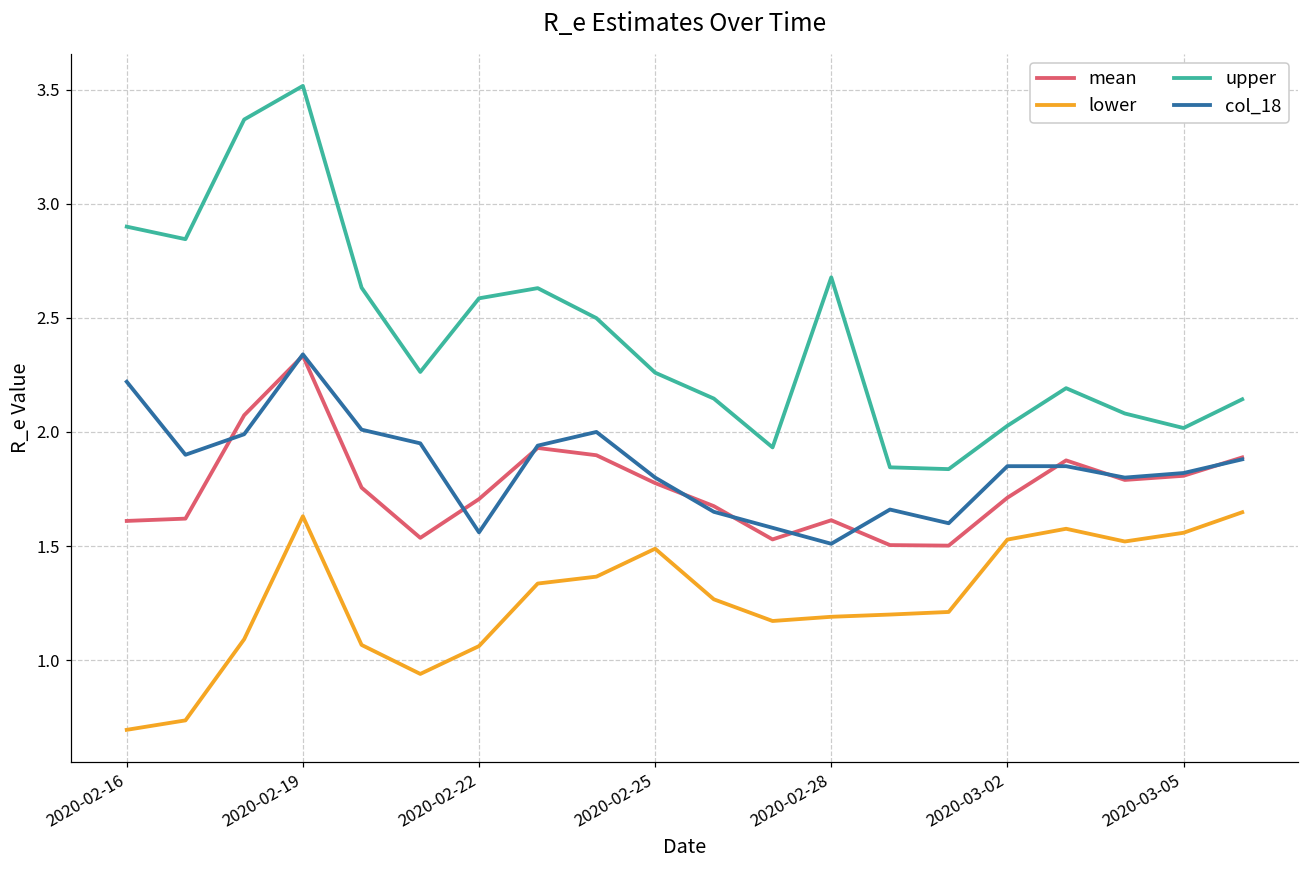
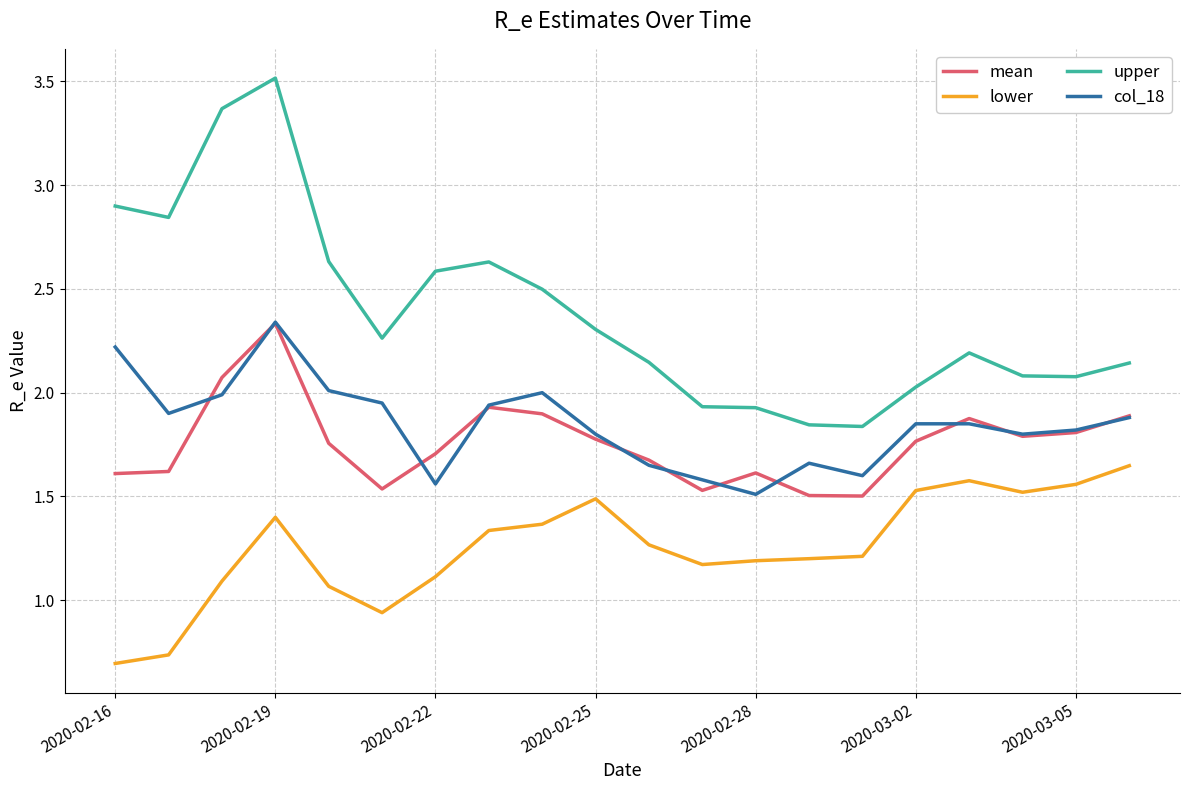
lower, 2020-02-19: 1.63 -> 1.40
lower, 2020-02-22: 1.06 -> 1.11
upper, 2020-02-25: 2.26 -> 2.30
upper, 2020-02-28: 2.68 -> 1.93
mean, 2020-03-02: 1.71 -> 1.77
upper, 2020-03-05: 2.02 -> 2.08
